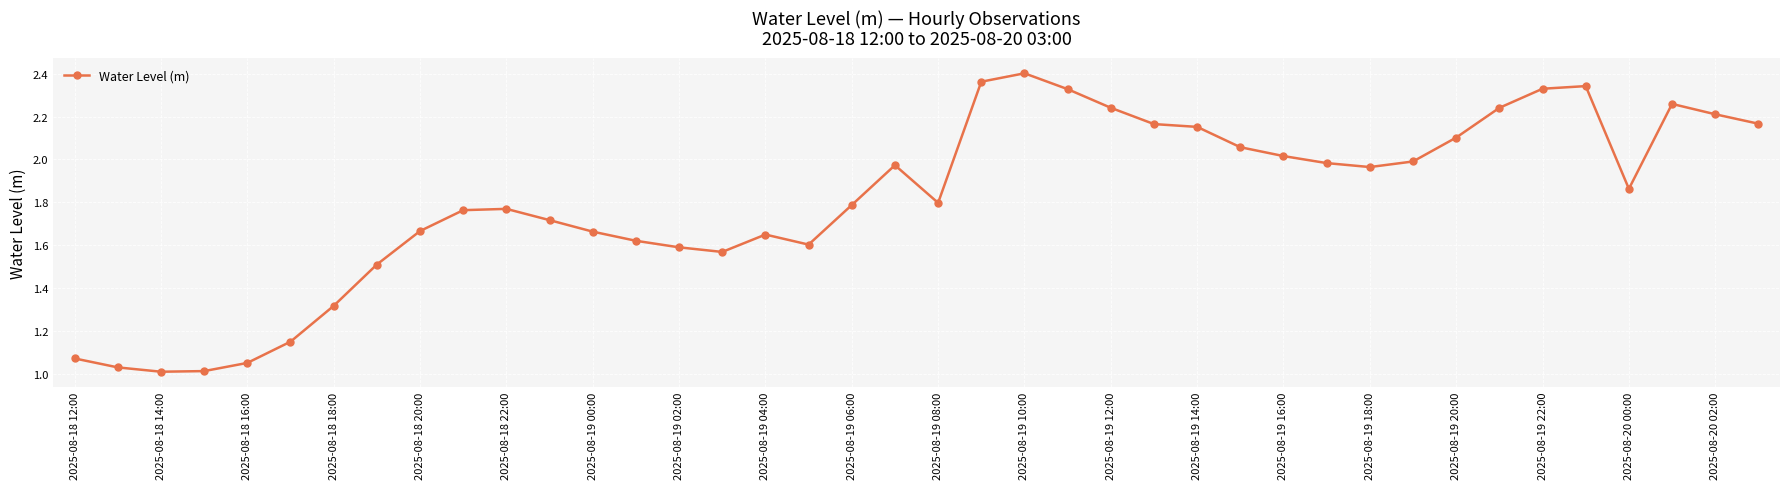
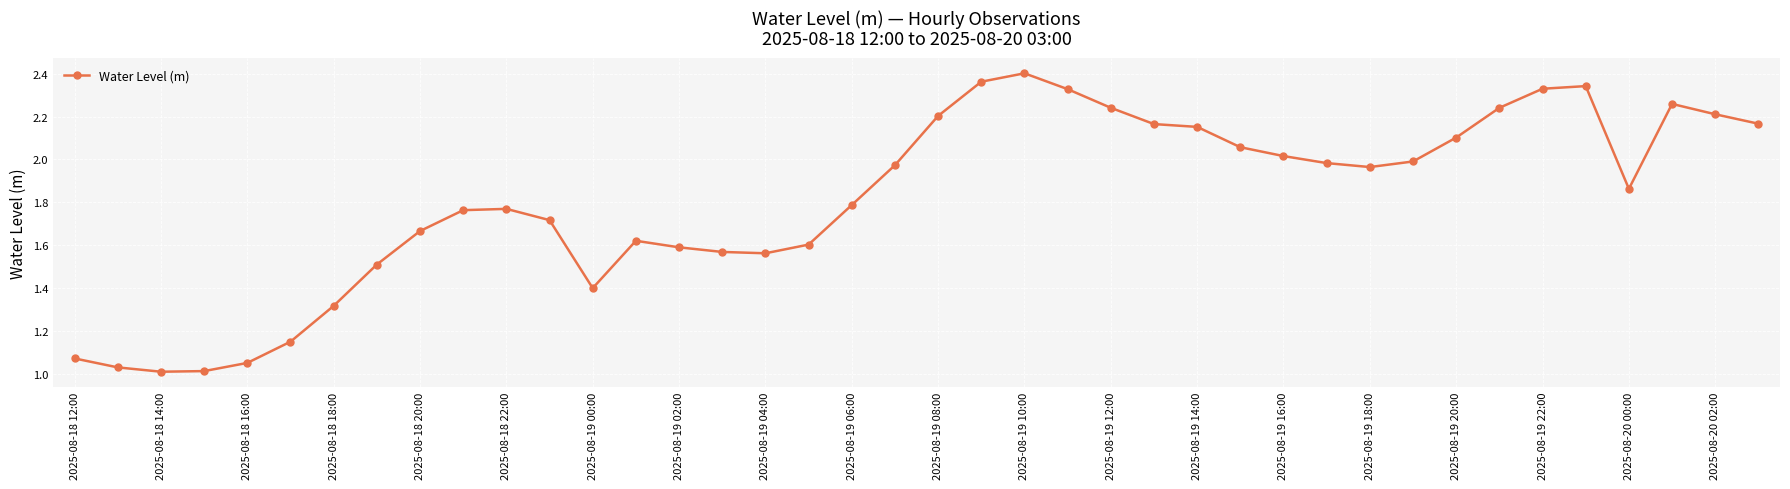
2025-08-19 00:00: 1.66 -> 1.40
2025-08-19 04:00: 1.65 -> 1.56
2025-08-19 08:00: 1.80 -> 2.20
